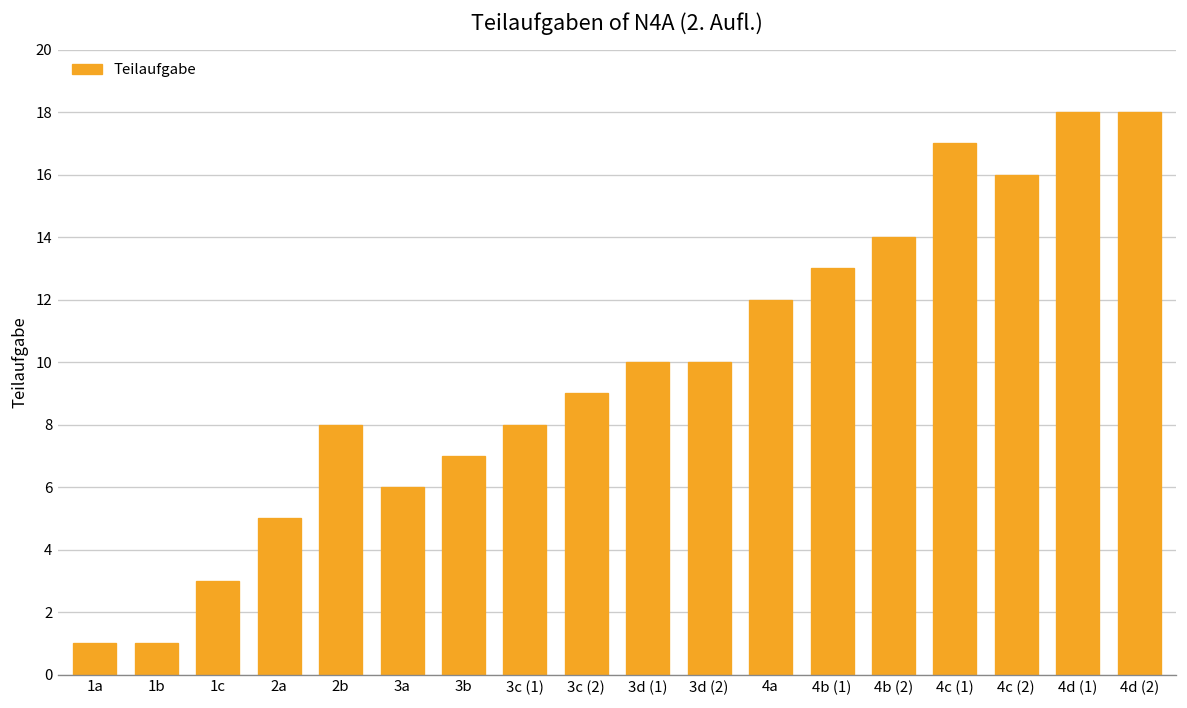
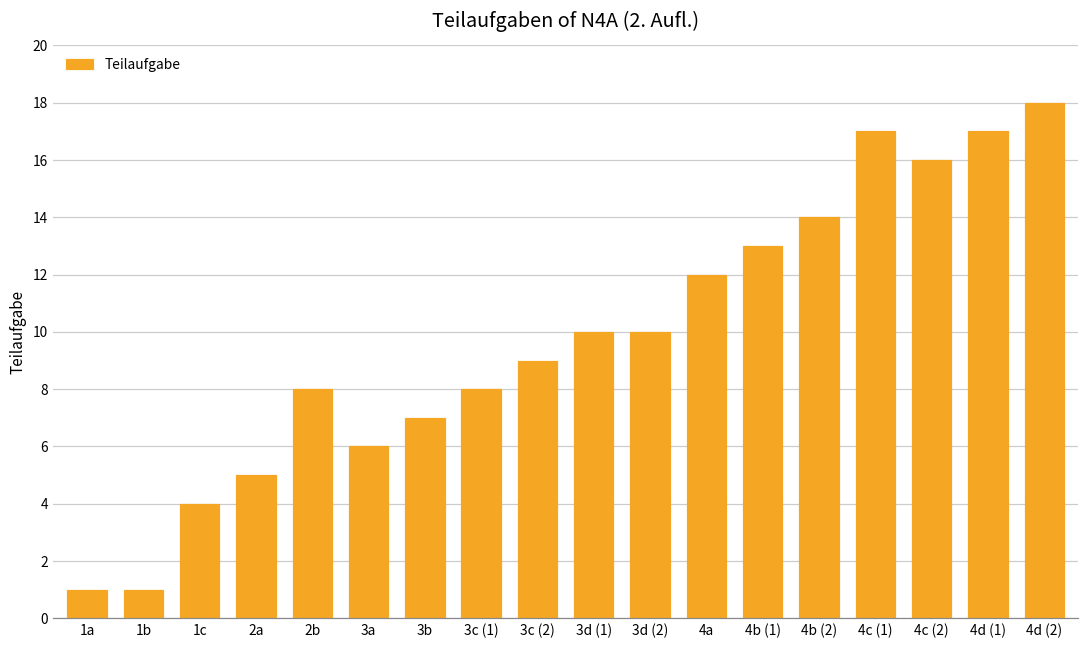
1c: 3 -> 4
4d (1): 18 -> 17
